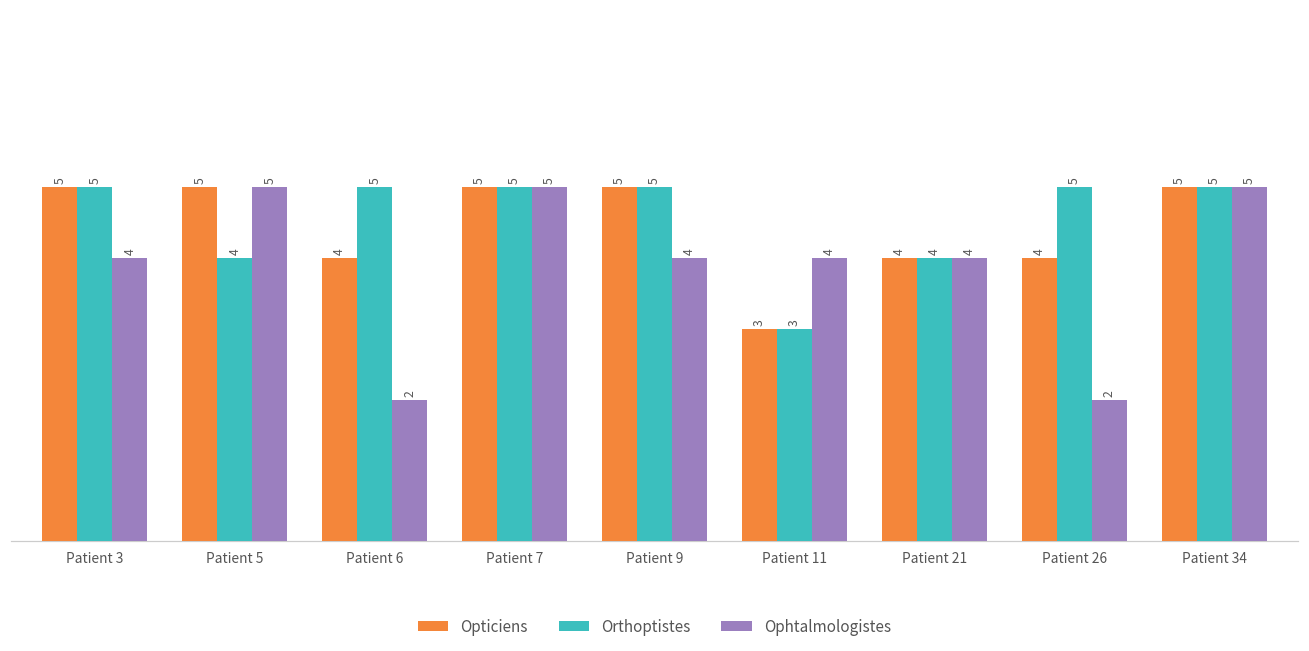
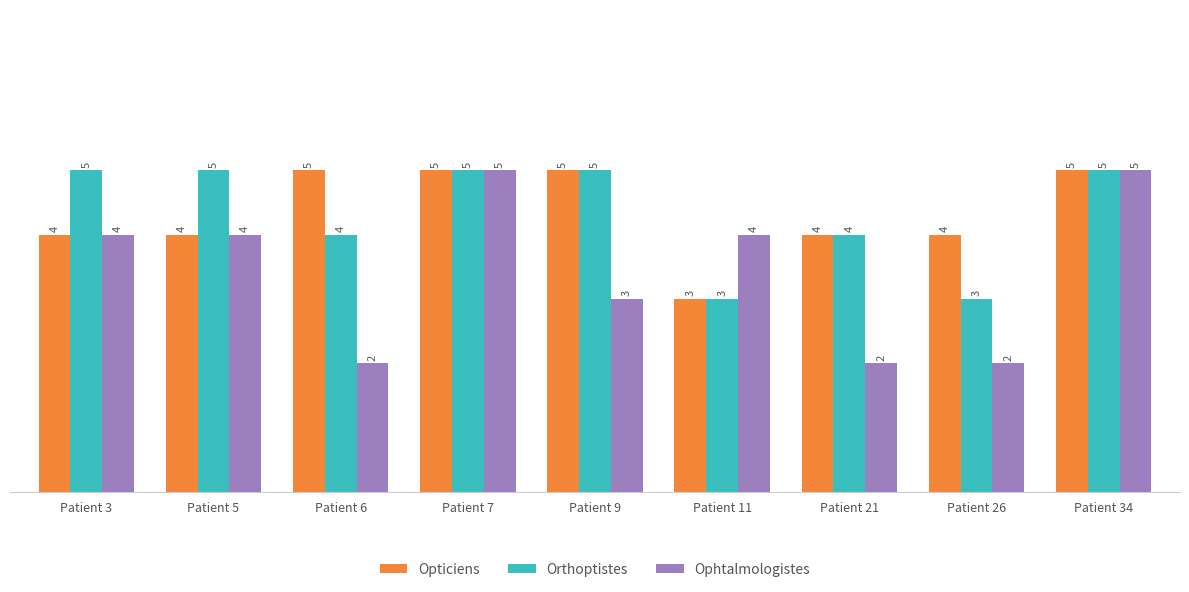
Opticiens, Patient 3: 5 -> 4
Opticiens, Patient 5: 5 -> 4
Orthoptistes, Patient 5: 4 -> 5
Ophtalmologistes, Patient 5: 5 -> 4
Opticiens, Patient 6: 4 -> 5
Orthoptistes, Patient 6: 5 -> 4
Ophtalmologistes, Patient 9: 4 -> 3
Ophtalmologistes, Patient 21: 4 -> 2
Orthoptistes, Patient 26: 5 -> 3
